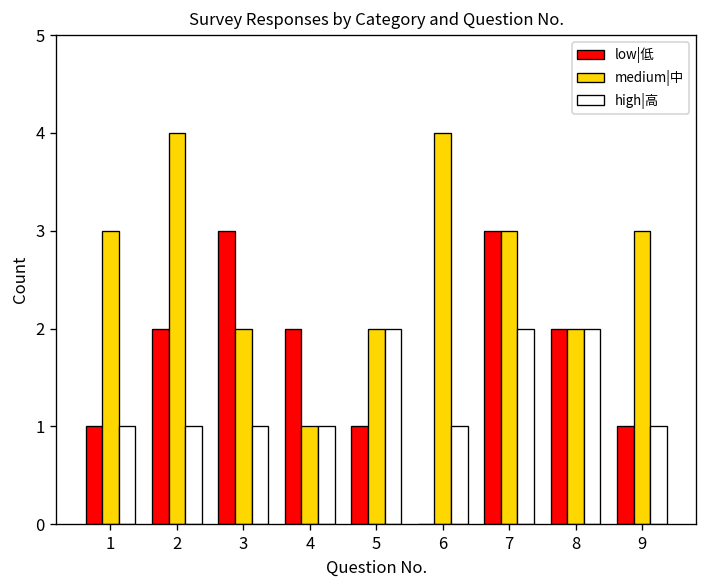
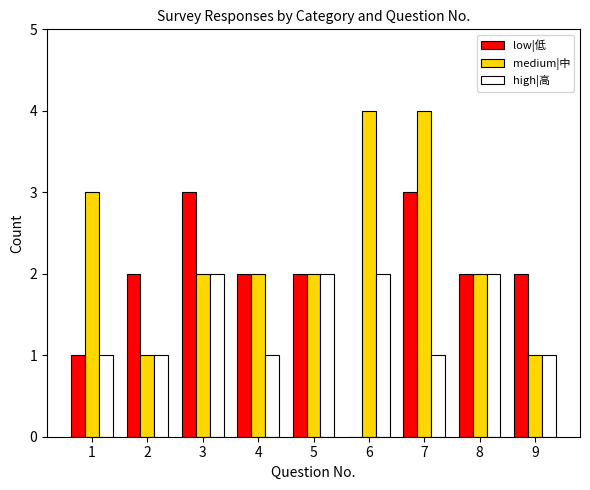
medium|中, 2: 4 -> 1
high|高, 3: 1 -> 2
medium|中, 4: 1 -> 2
low|低, 5: 1 -> 2
high|高, 6: 1 -> 2
medium|中, 7: 3 -> 4
high|高, 7: 2 -> 1
low|低, 9: 1 -> 2
medium|中, 9: 3 -> 1
